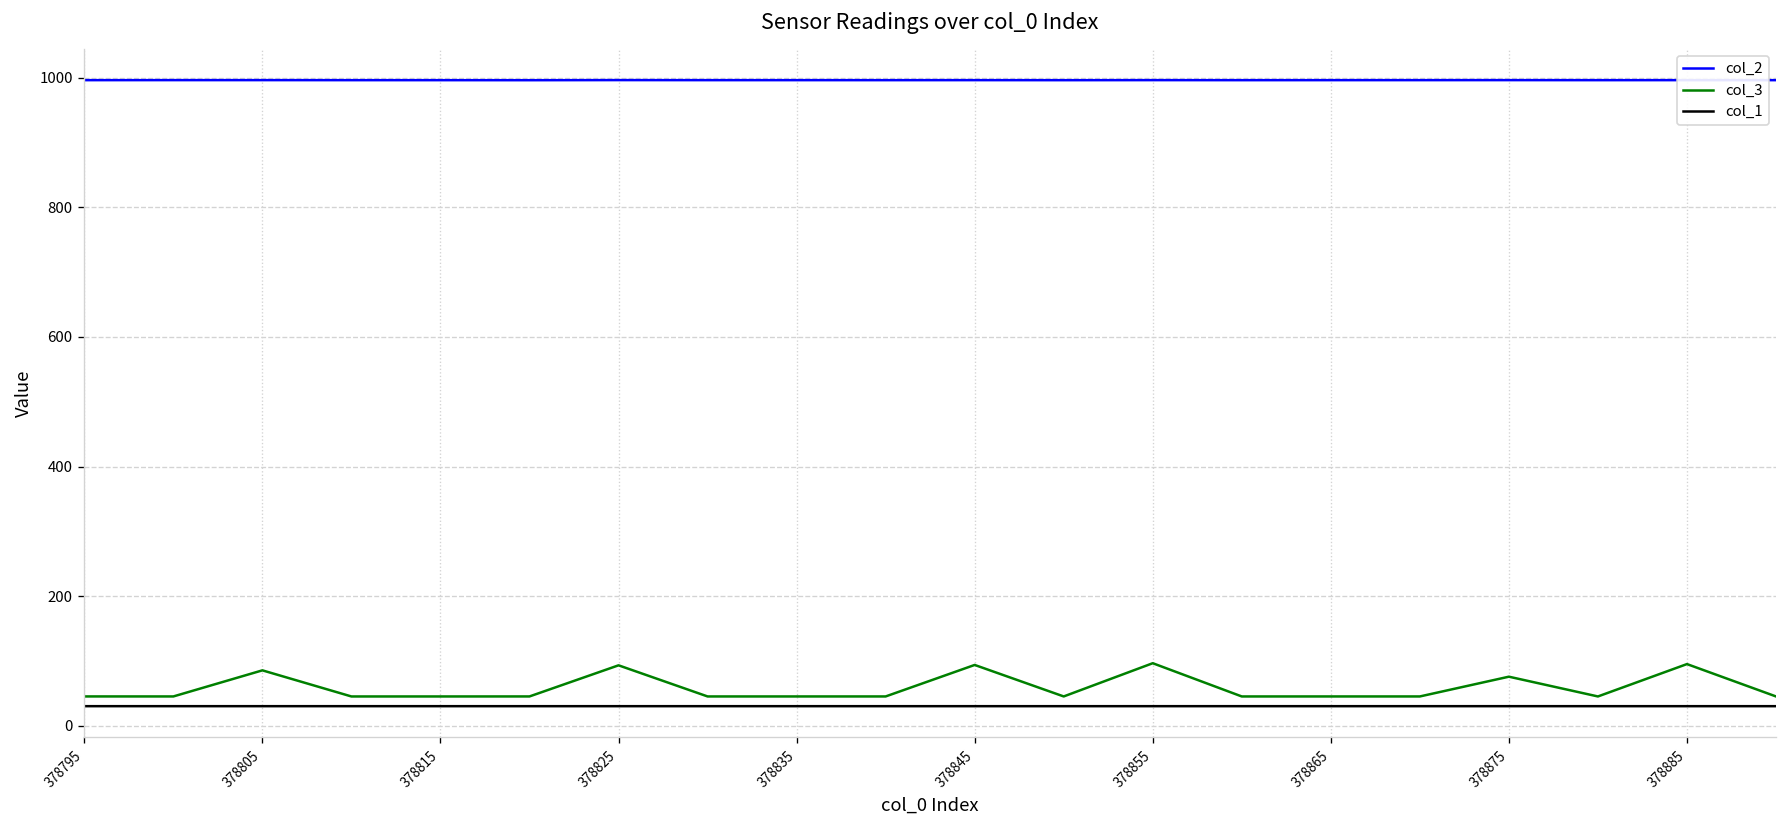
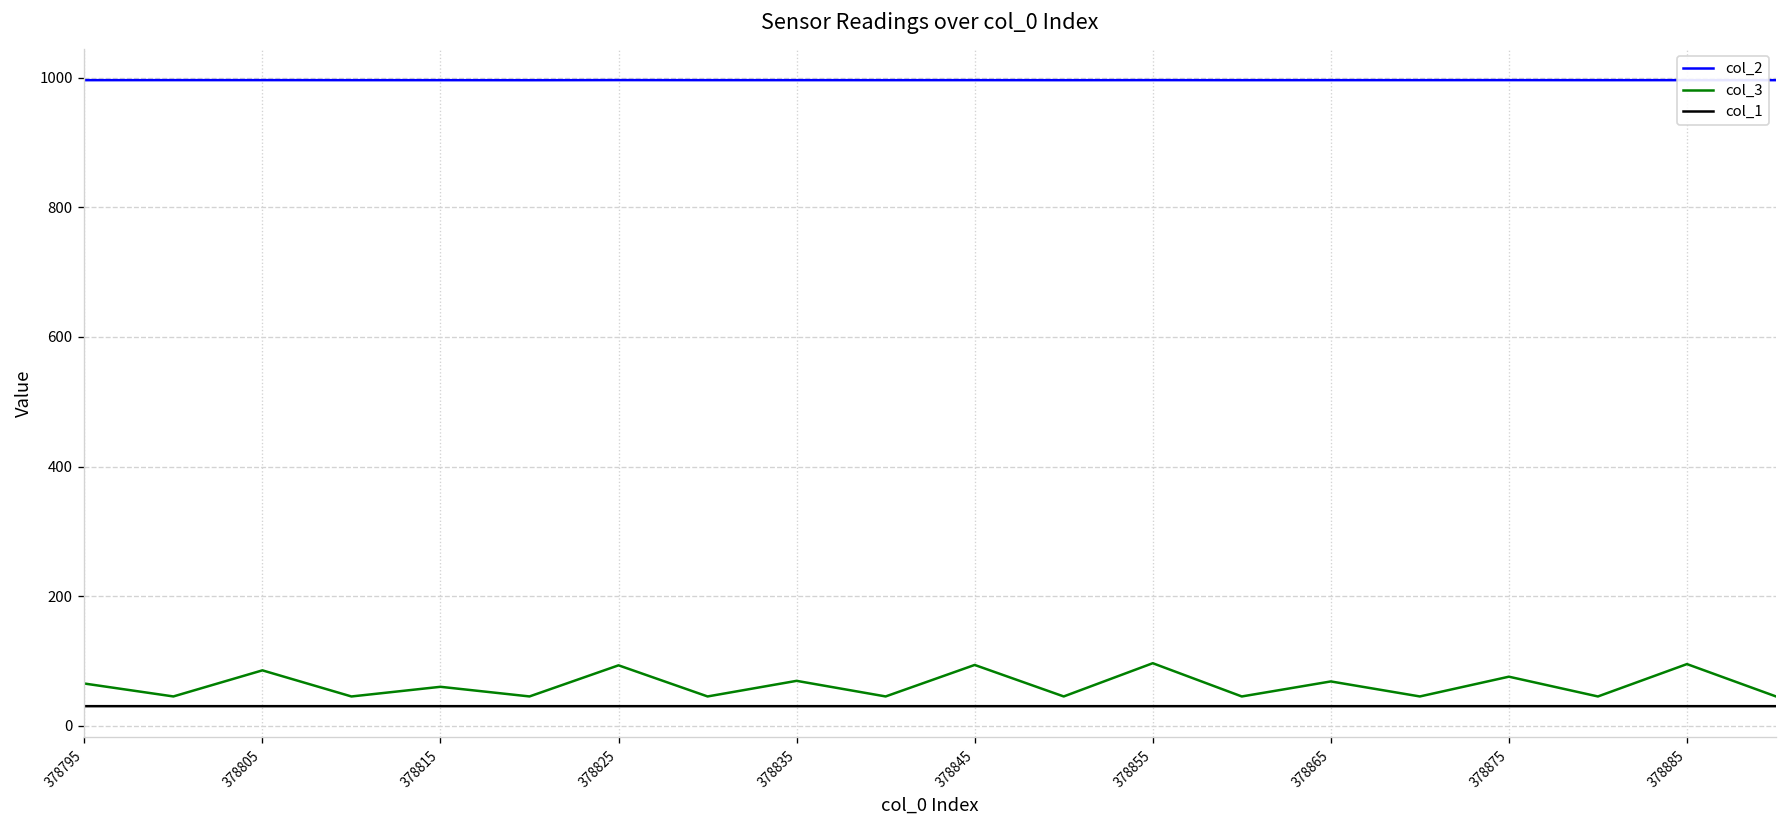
col_3, 378795: 50 -> 70
col_3, 378815: 50 -> 60
col_3, 378835: 50 -> 70
col_3, 378865: 50 -> 70
